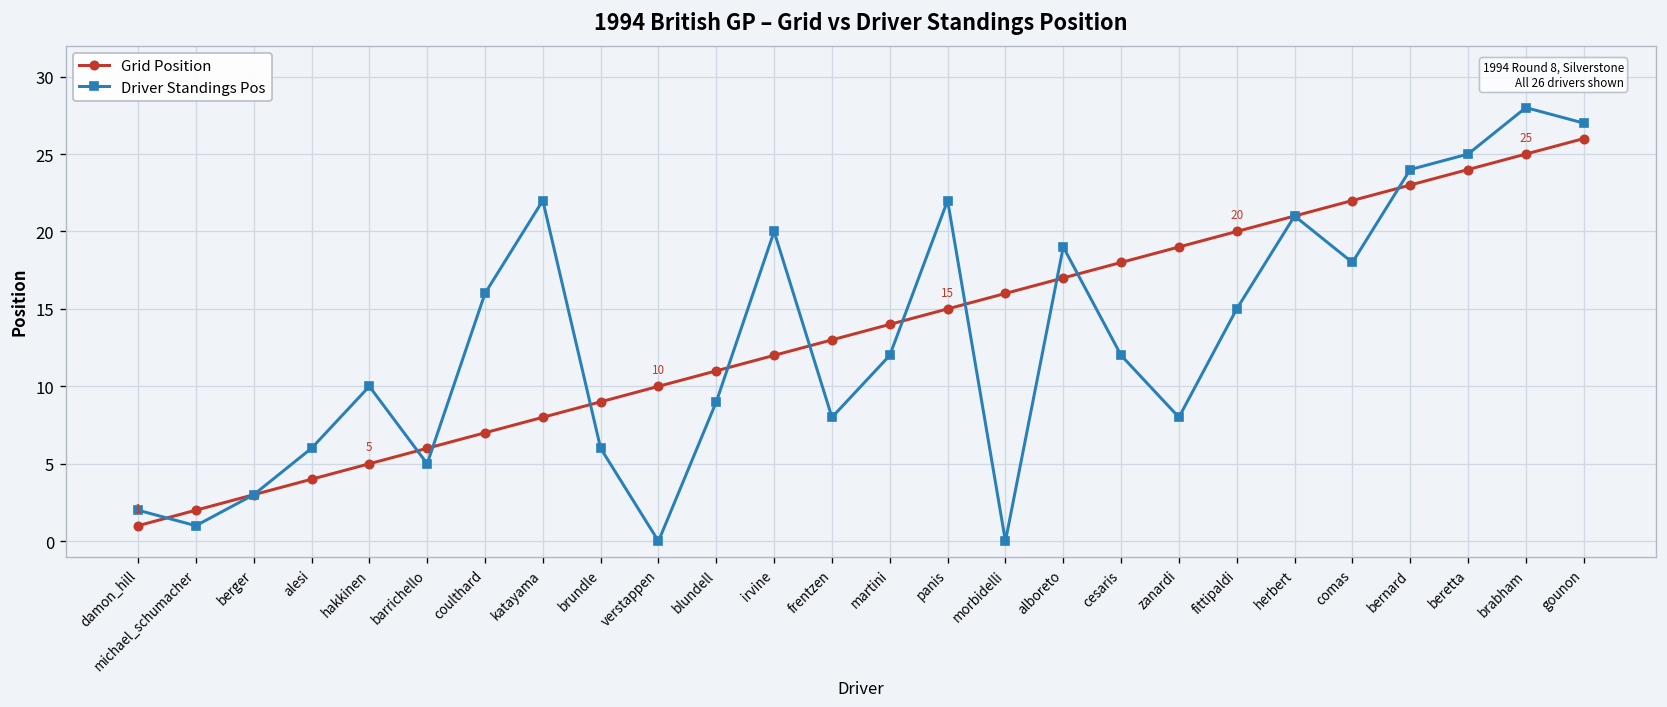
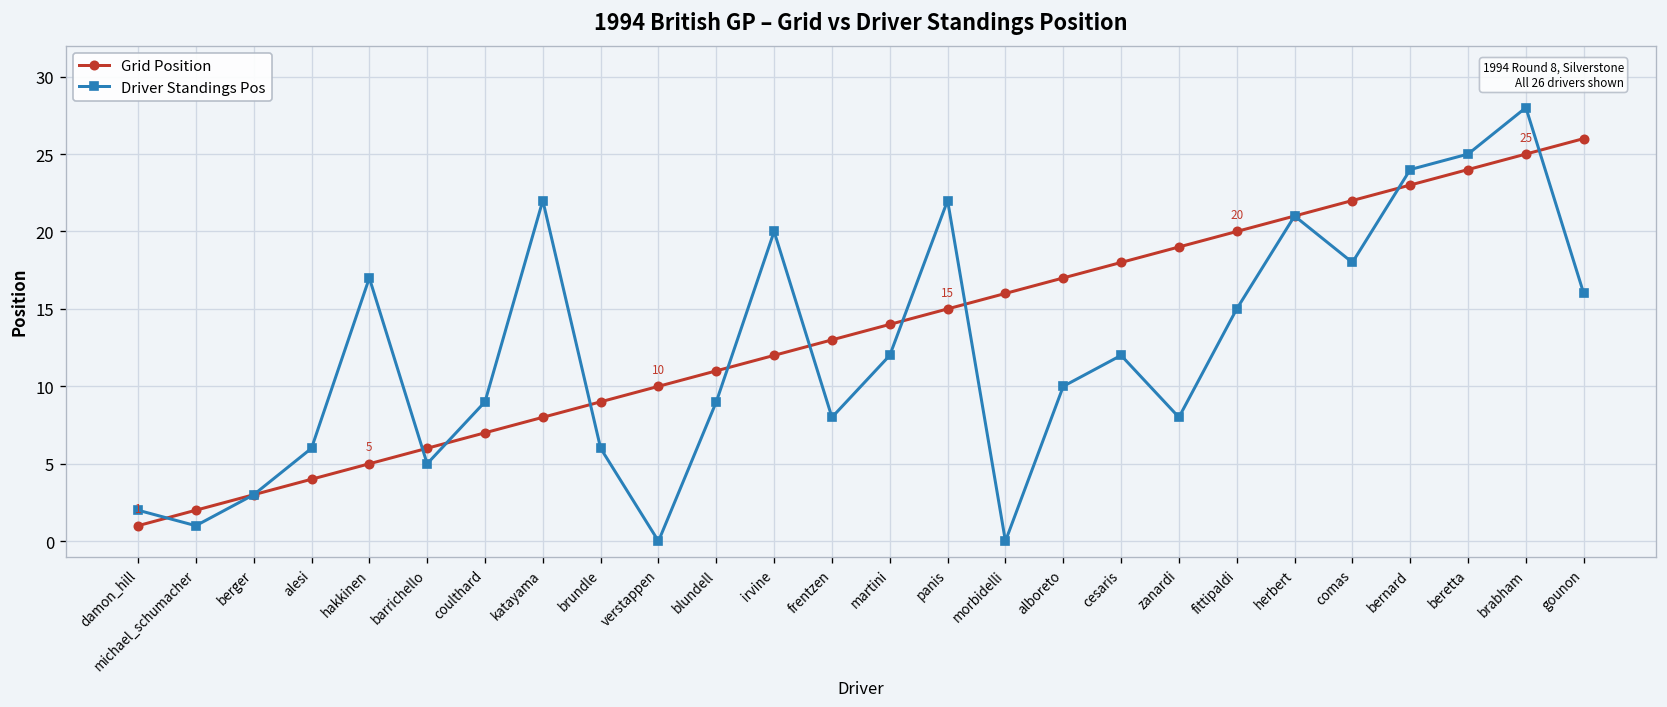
Driver Standings Pos, hakkinen: 10 -> 17
Driver Standings Pos, coulthard: 16 -> 9
Driver Standings Pos, alboreto: 19 -> 10
Driver Standings Pos, gounon: 27 -> 16
